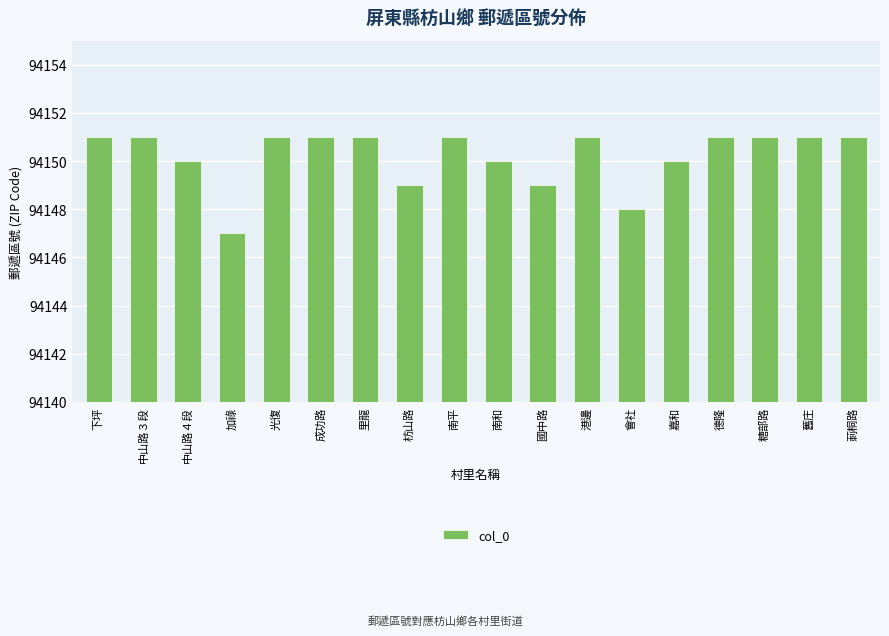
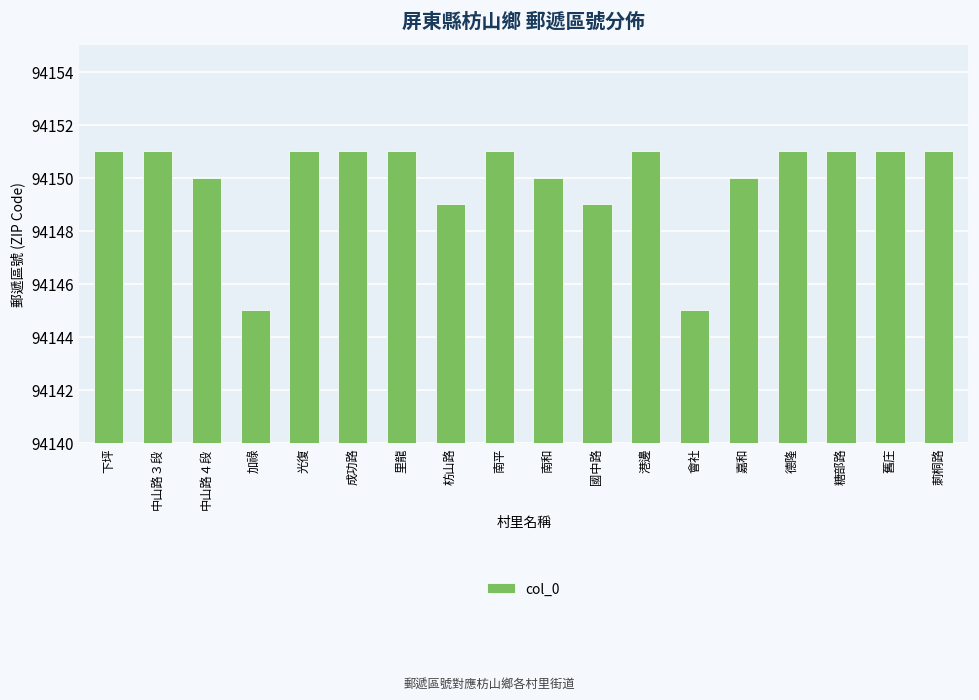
加祿: 94147 -> 94145
會社: 94148 -> 94145
